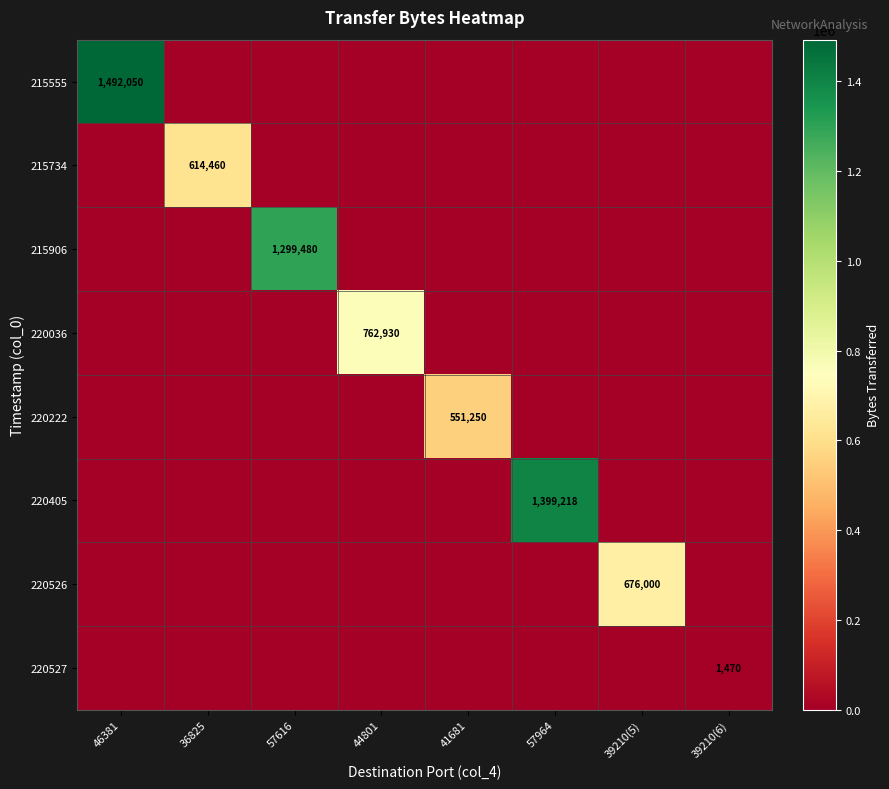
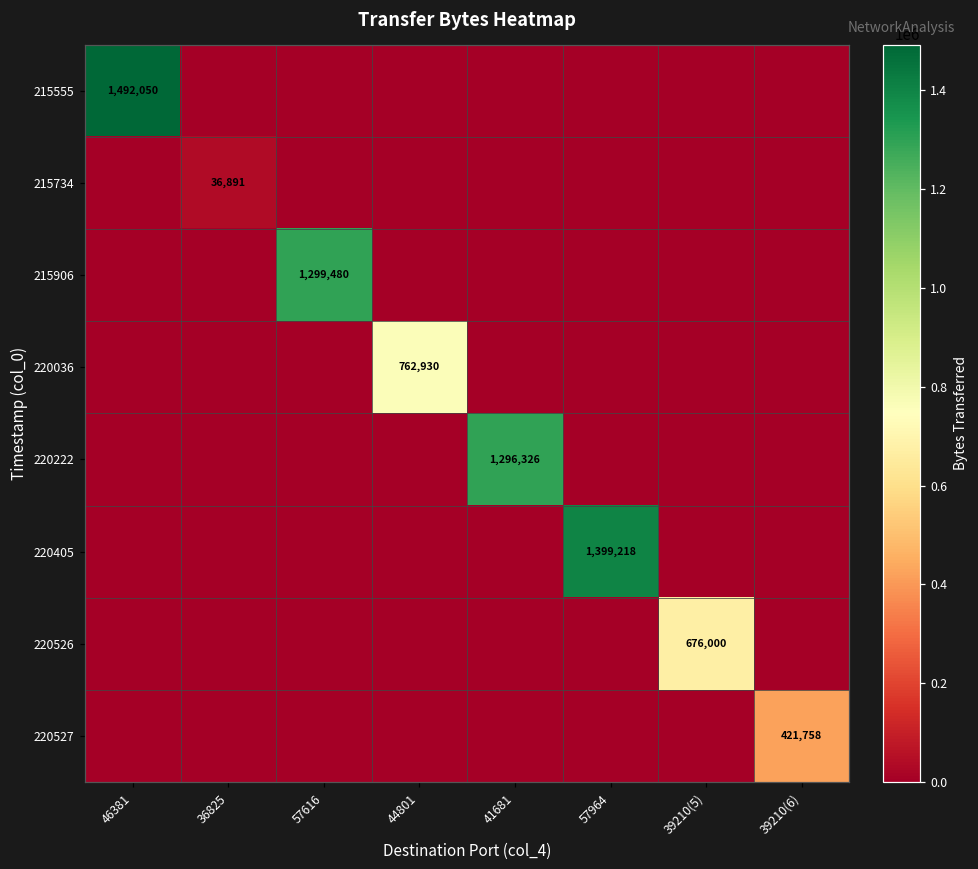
215734, 36825: 614,460 -> 36,891
220222, 41681: 551,250 -> 1,296,326
220527, 39210(6): 1,470 -> 421,758
